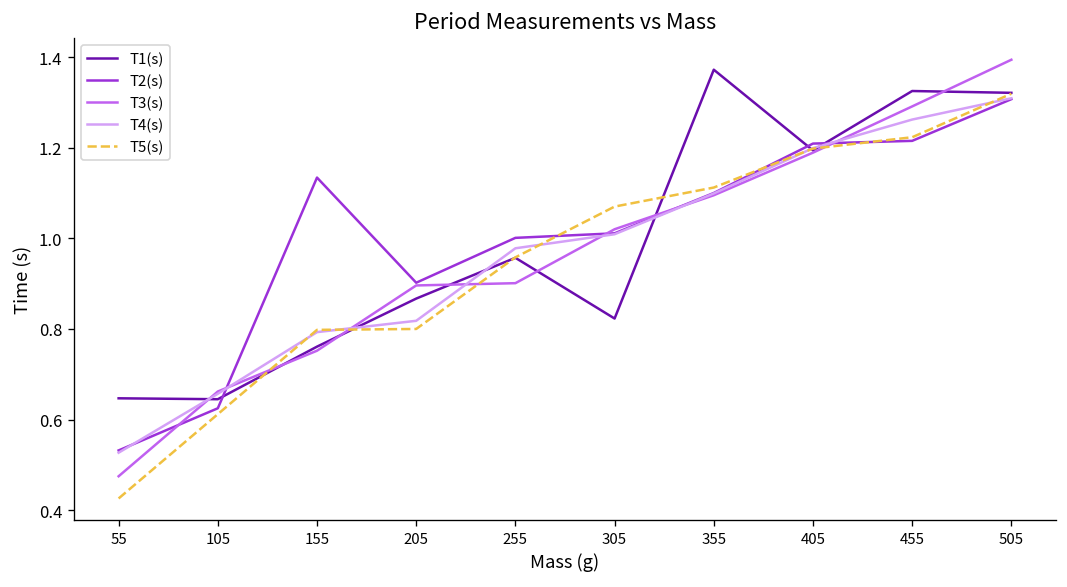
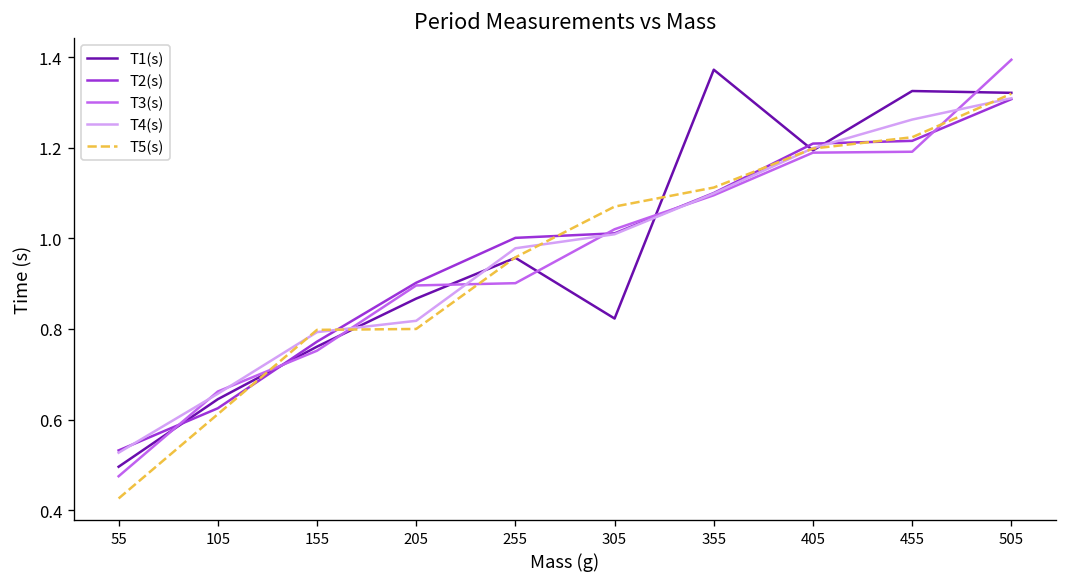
T1(s), 55: 0.65 -> 0.50
T2(s), 155: 1.13 -> 0.77
T3(s), 455: 1.29 -> 1.19
